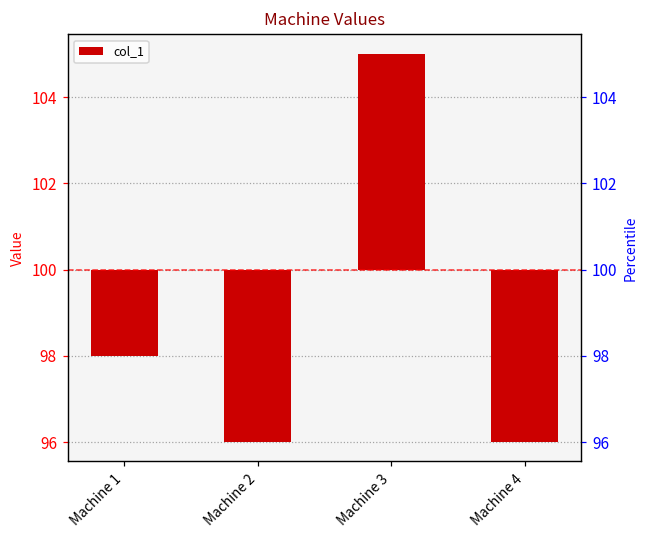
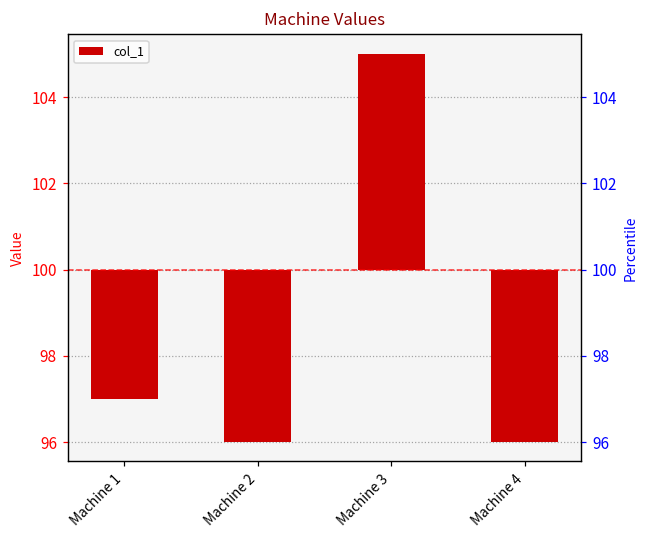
Machine 1: 98 -> 97
